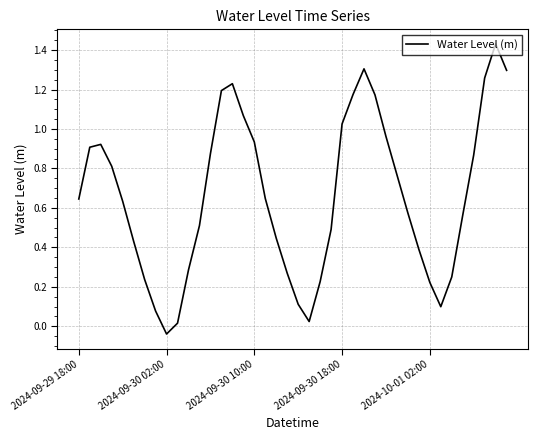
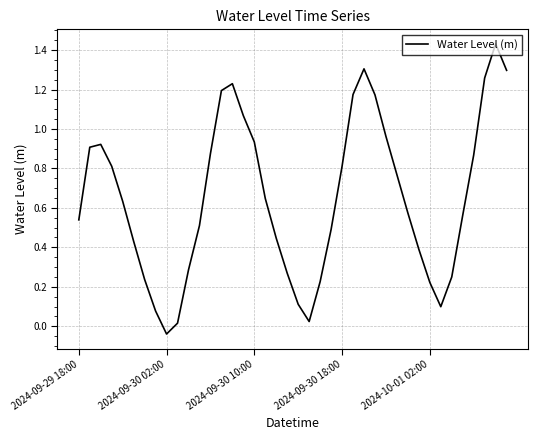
2024-09-29 18:00: 0.65 -> 0.54
2024-09-30 18:00: 1.03 -> 0.81
